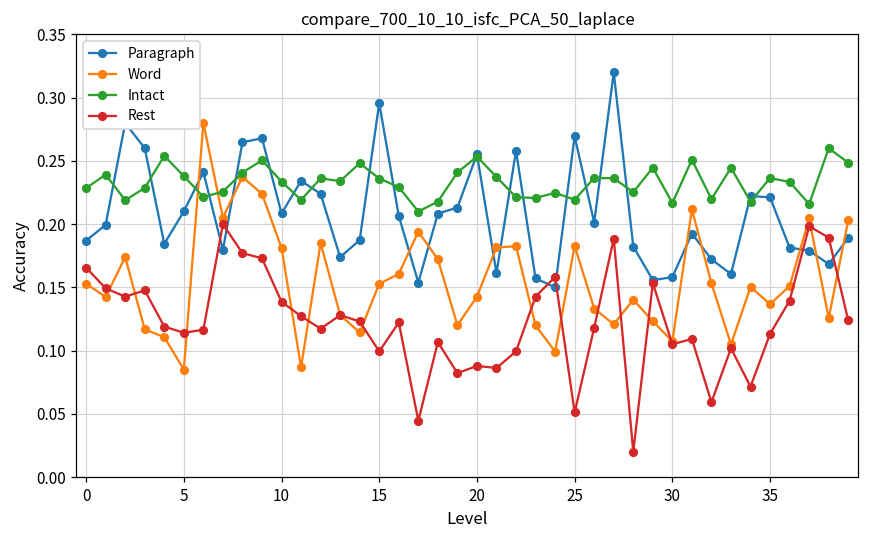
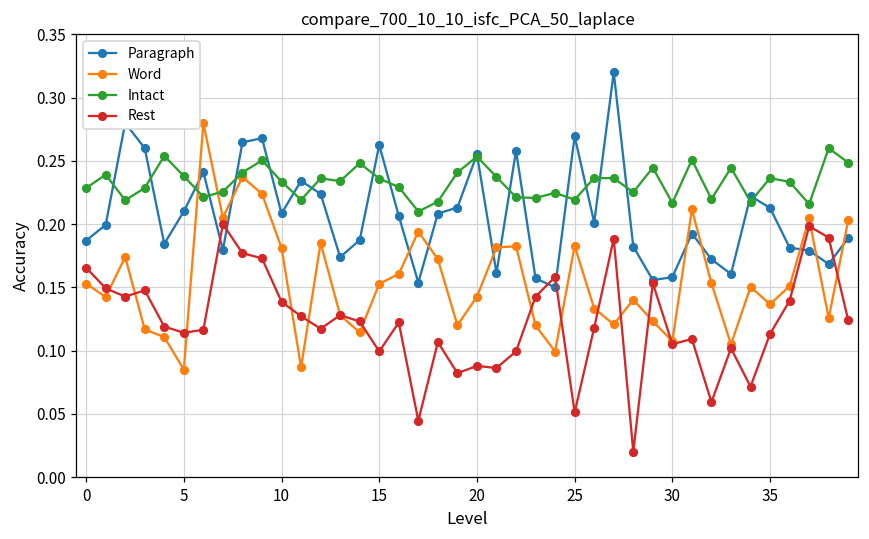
Paragraph, 15: 0.296 -> 0.263
Paragraph, 35: 0.221 -> 0.213
